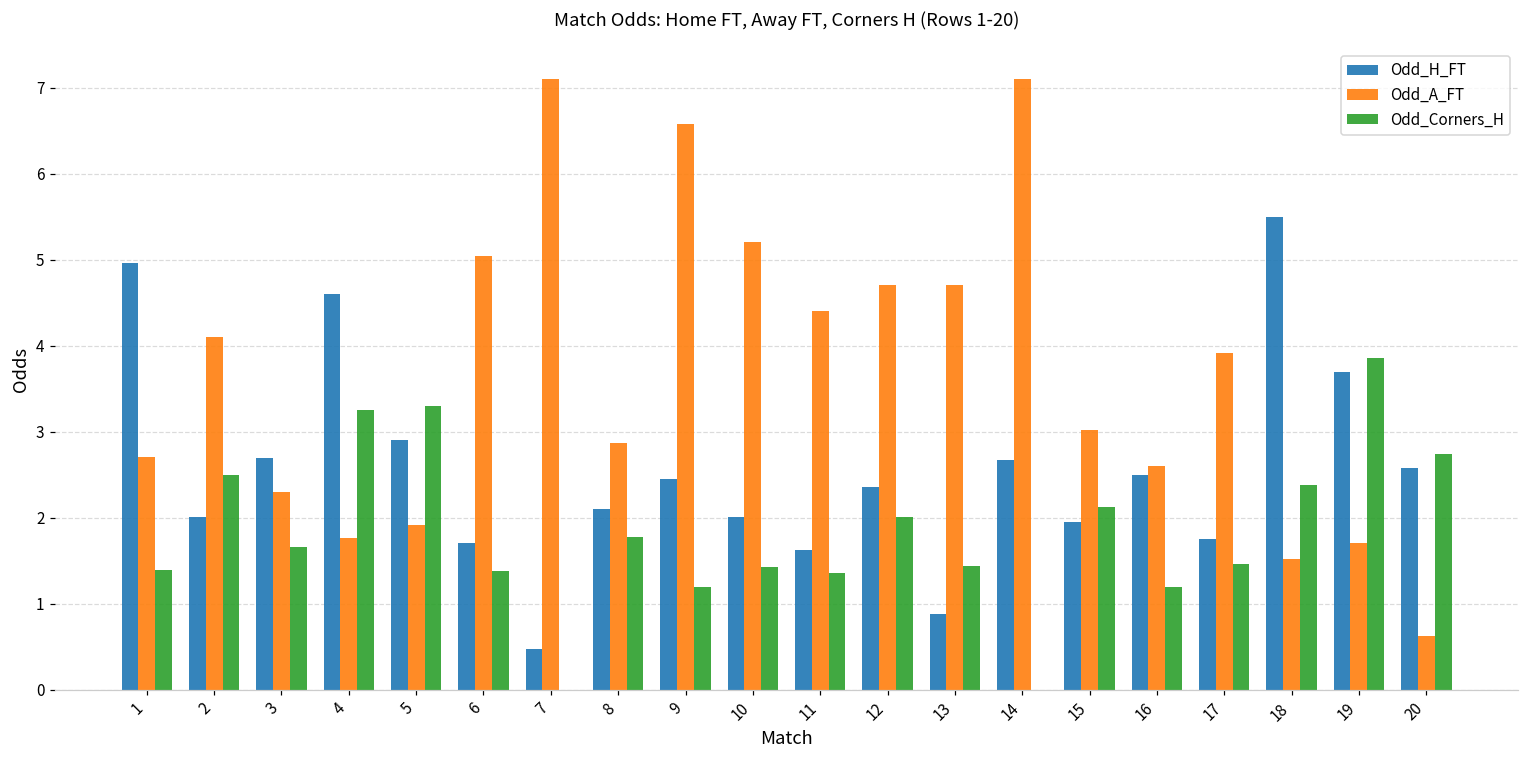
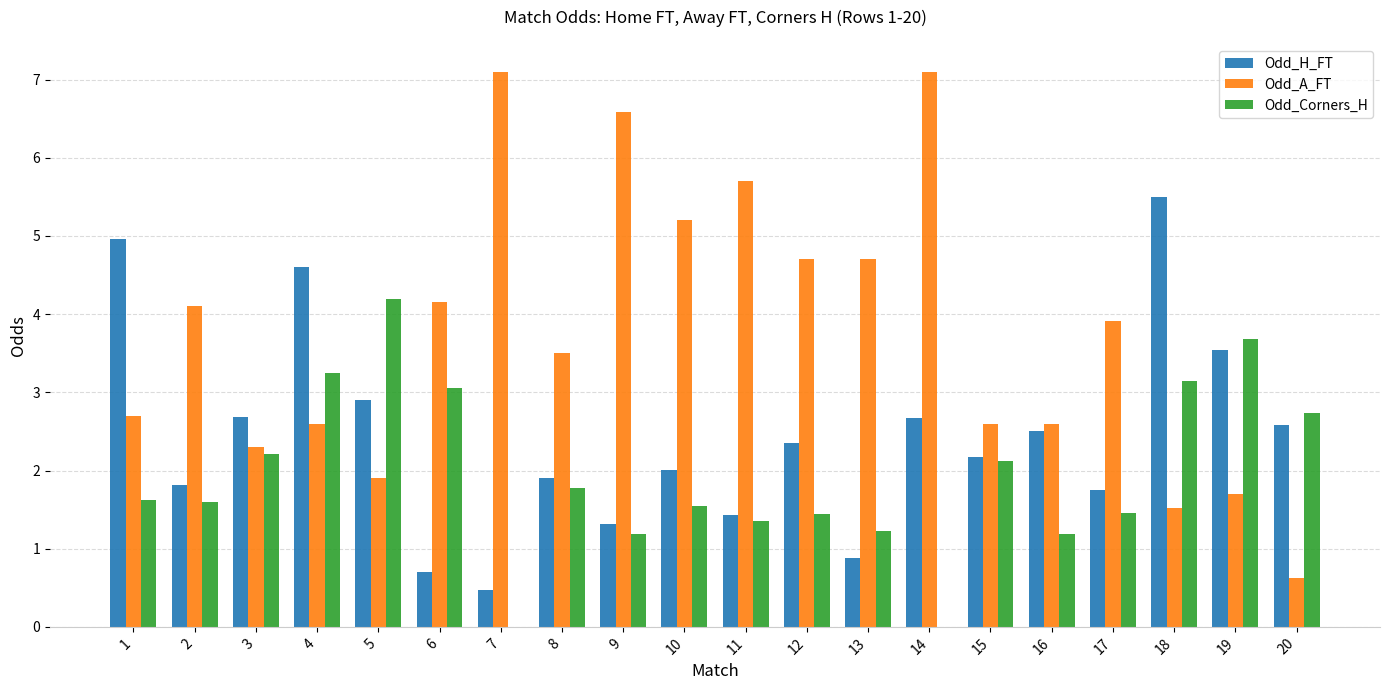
Odd_Corners_H, 1: 1.4 -> 1.6
Odd_H_FT, 2: 2.0 -> 1.8
Odd_Corners_H, 2: 2.5 -> 1.6
Odd_Corners_H, 3: 1.7 -> 2.2
Odd_A_FT, 4: 1.8 -> 2.6
Odd_Corners_H, 5: 3.3 -> 4.2
Odd_H_FT, 6: 1.7 -> 0.7
Odd_A_FT, 6: 5.0 -> 4.2
Odd_Corners_H, 6: 1.4 -> 3.1
Odd_H_FT, 8: 2.1 -> 1.9
Odd_A_FT, 8: 2.9 -> 3.5
Odd_H_FT, 9: 2.5 -> 1.3
Odd_Corners_H, 10: 1.4 -> 1.6
Odd_H_FT, 11: 1.6 -> 1.4
Odd_A_FT, 11: 4.4 -> 5.7
Odd_Corners_H, 12: 2.0 -> 1.4
Odd_Corners_H, 13: 1.4 -> 1.2
Odd_H_FT, 15: 2.0 -> 2.2
Odd_A_FT, 15: 3.0 -> 2.6
Odd_Corners_H, 18: 2.4 -> 3.1
Odd_H_FT, 19: 3.7 -> 3.5
Odd_Corners_H, 19: 3.9 -> 3.7
